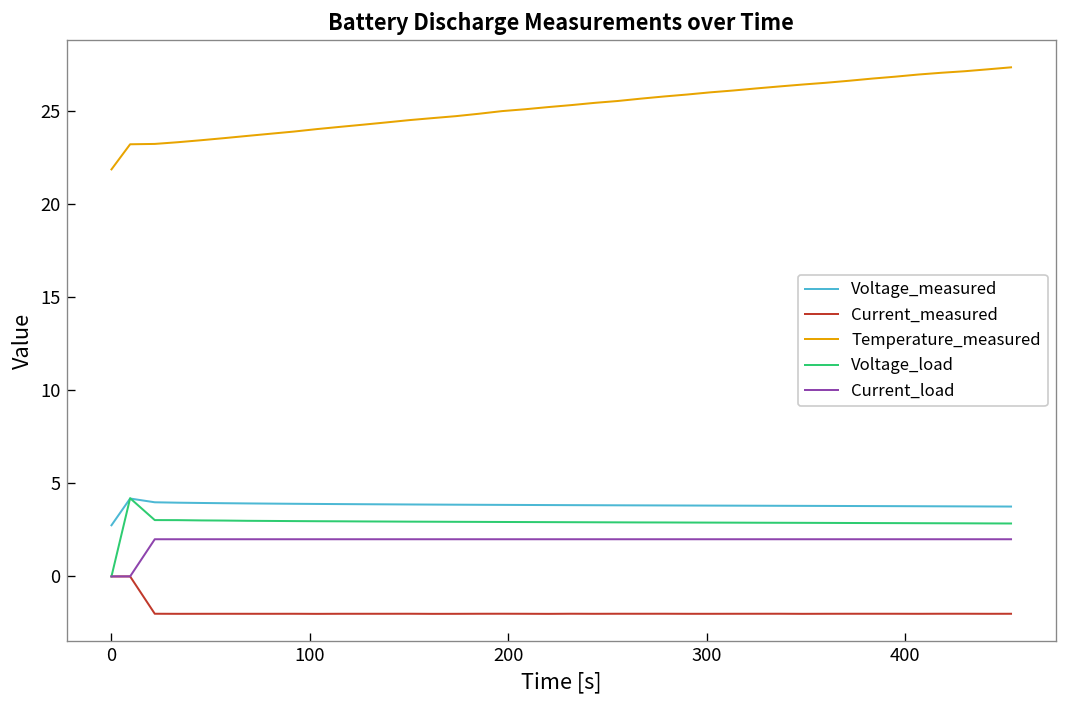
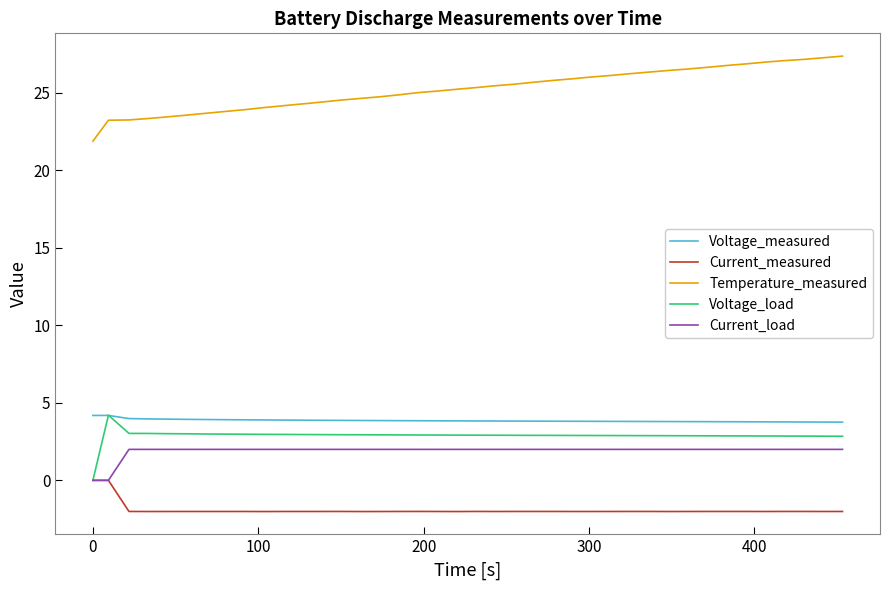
Voltage_measured, 0: 2.7 -> 4.2
